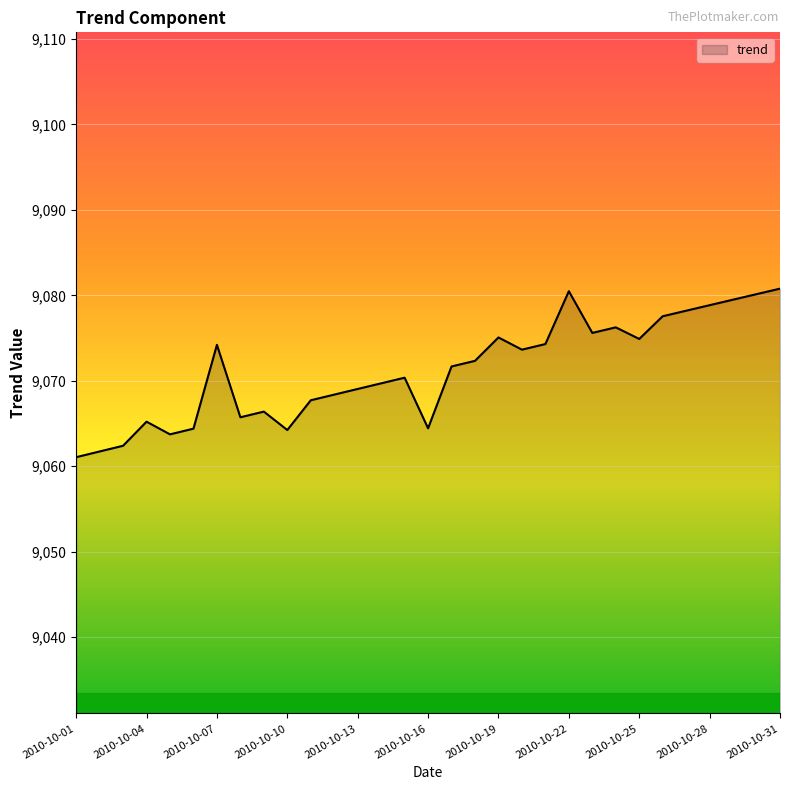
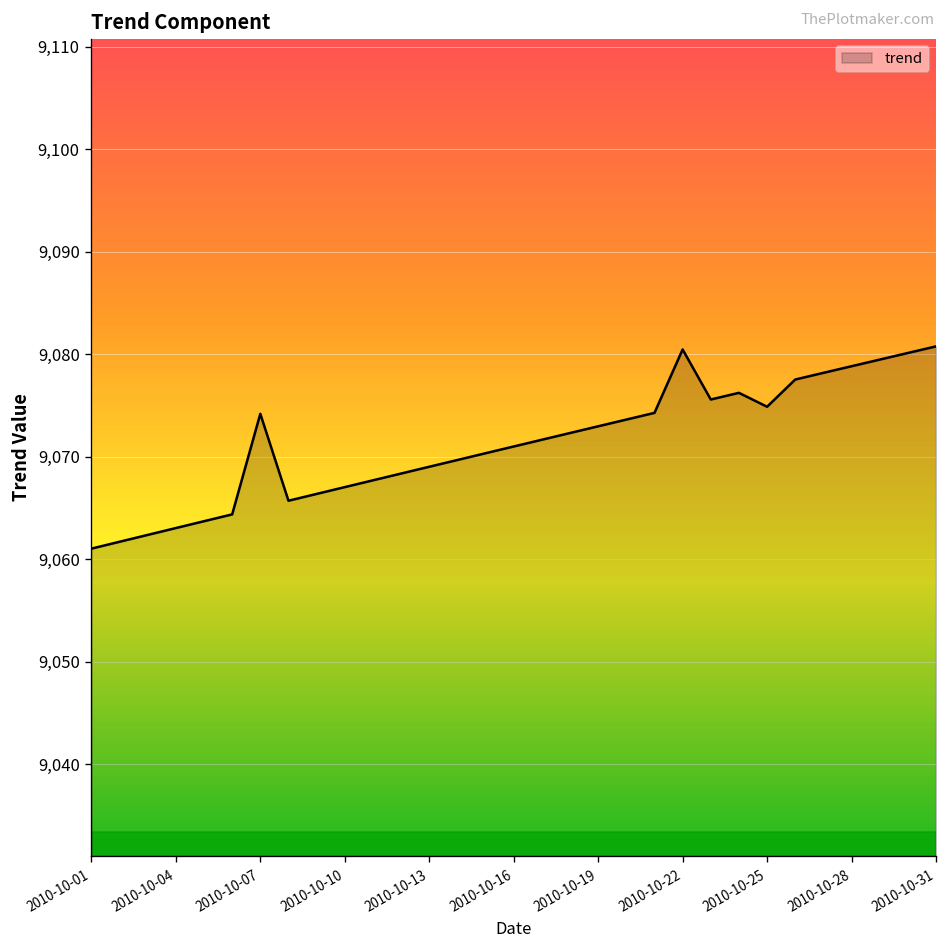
2010-10-04: 9,065 -> 9,063
2010-10-10: 9,064 -> 9,067
2010-10-16: 9,064 -> 9,071
2010-10-19: 9,075 -> 9,073
